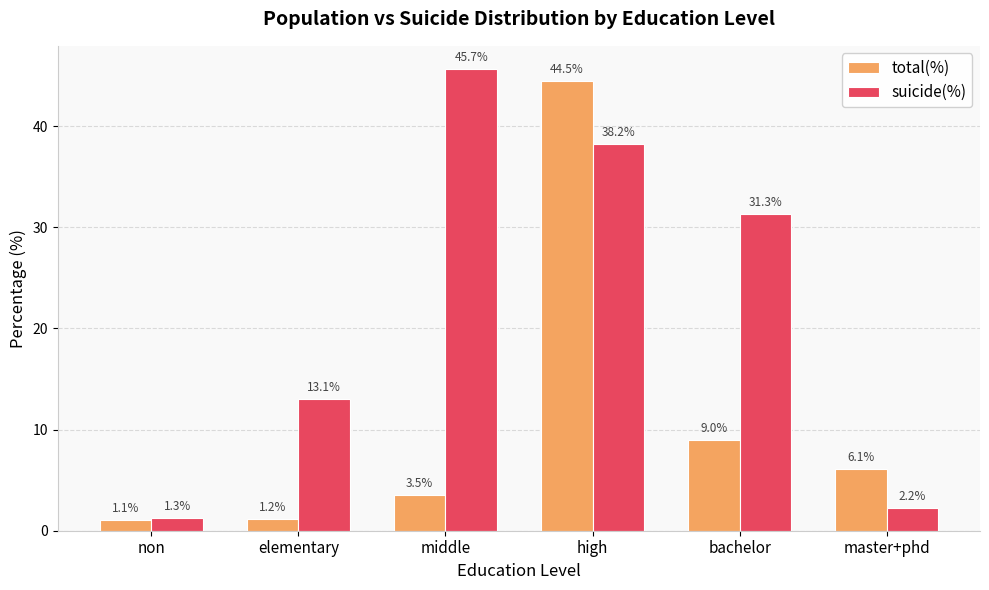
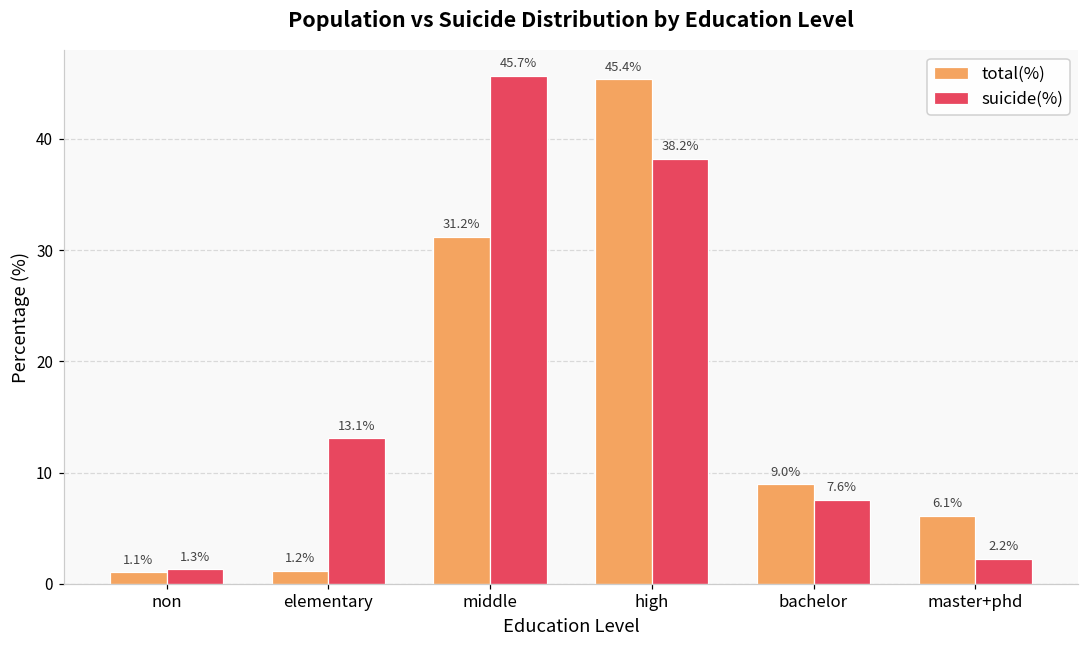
total(%), middle: 3.5% -> 31.2%
total(%), high: 44.5% -> 45.4%
suicide(%), bachelor: 31.3% -> 7.6%
